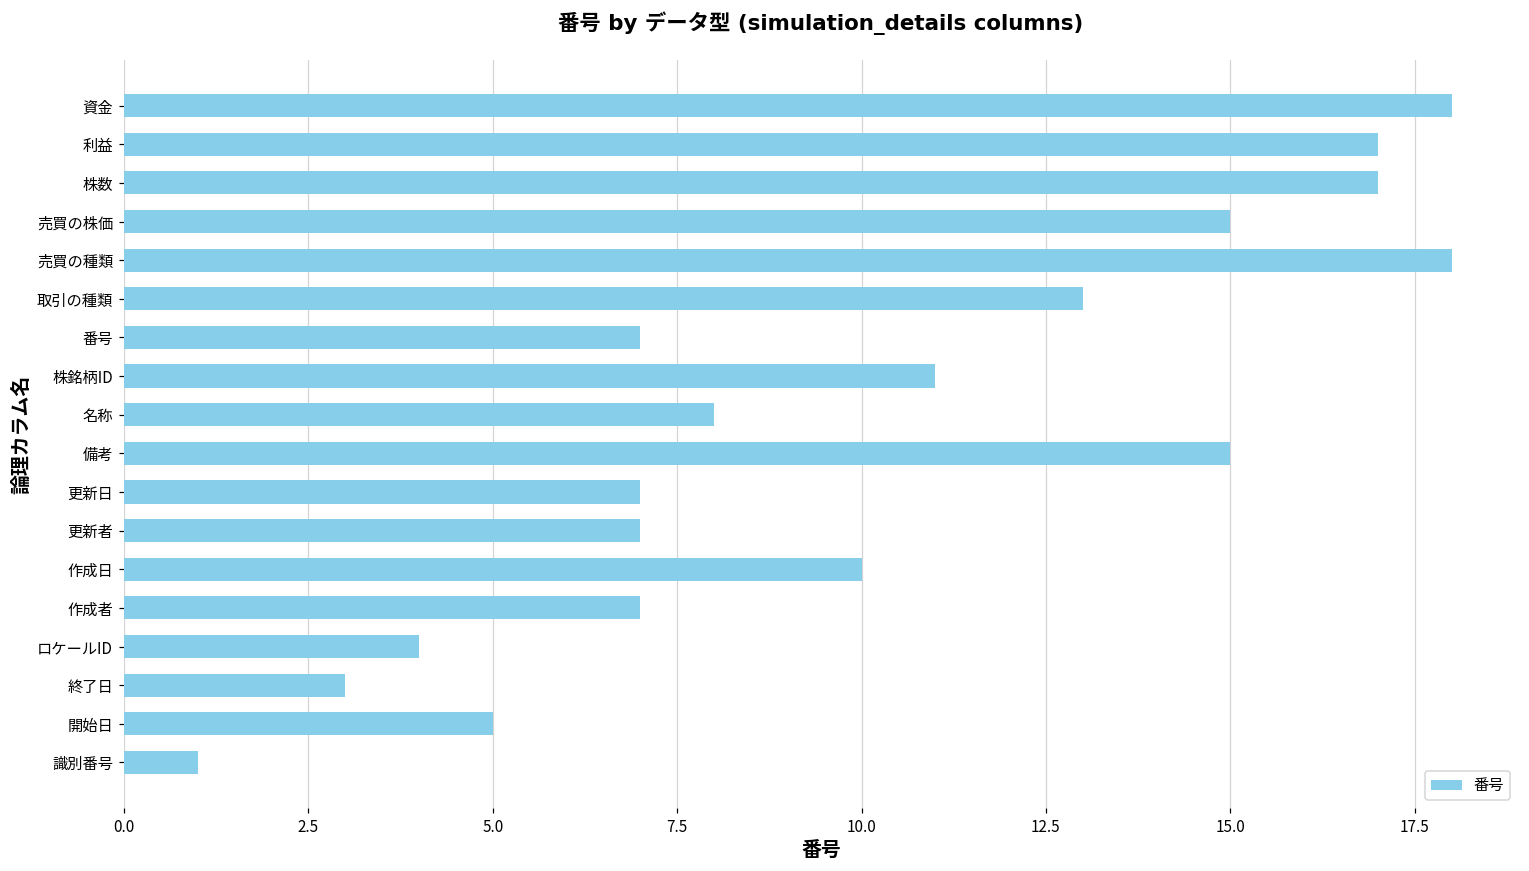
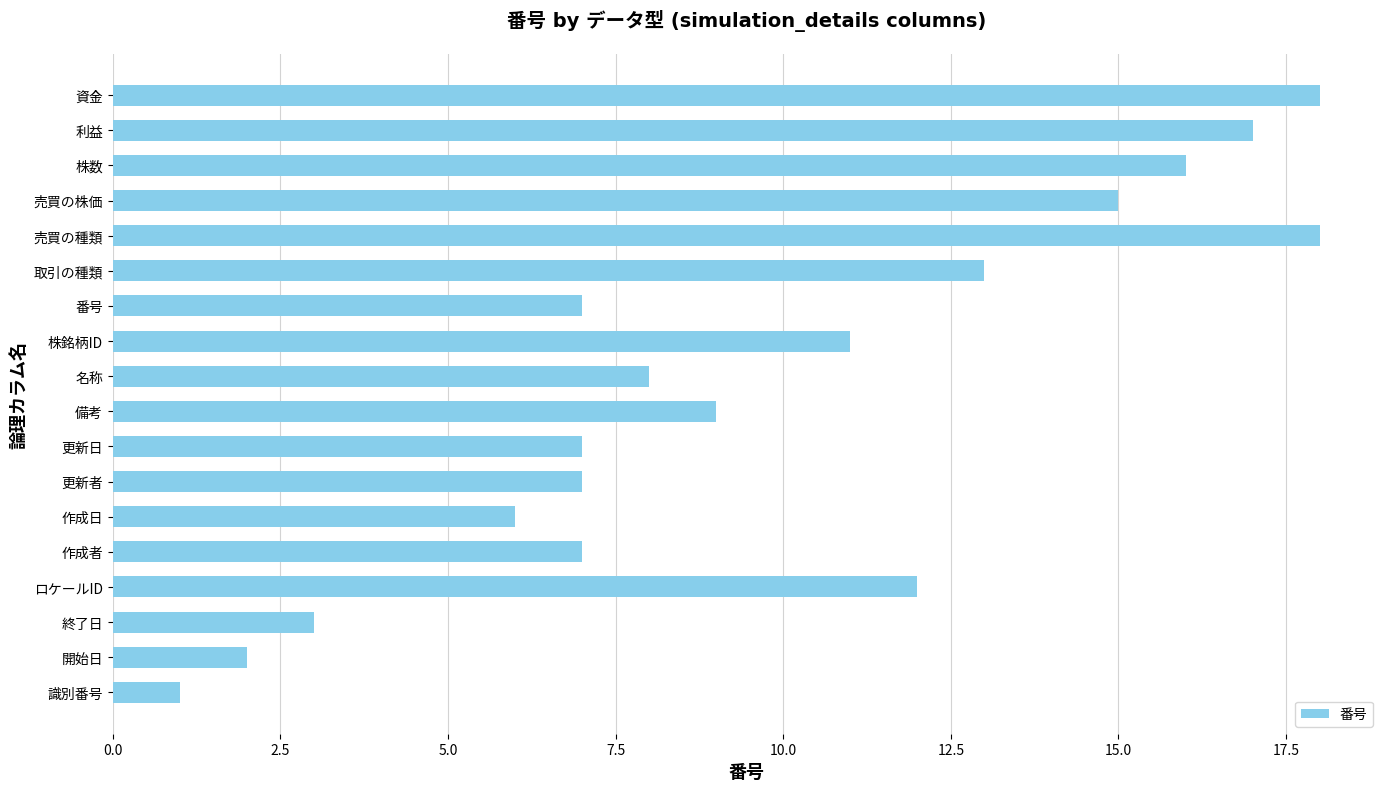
株数: 17 -> 16
備考: 15 -> 9
作成日: 10 -> 6
ロケールID: 4 -> 12
開始日: 5 -> 2
